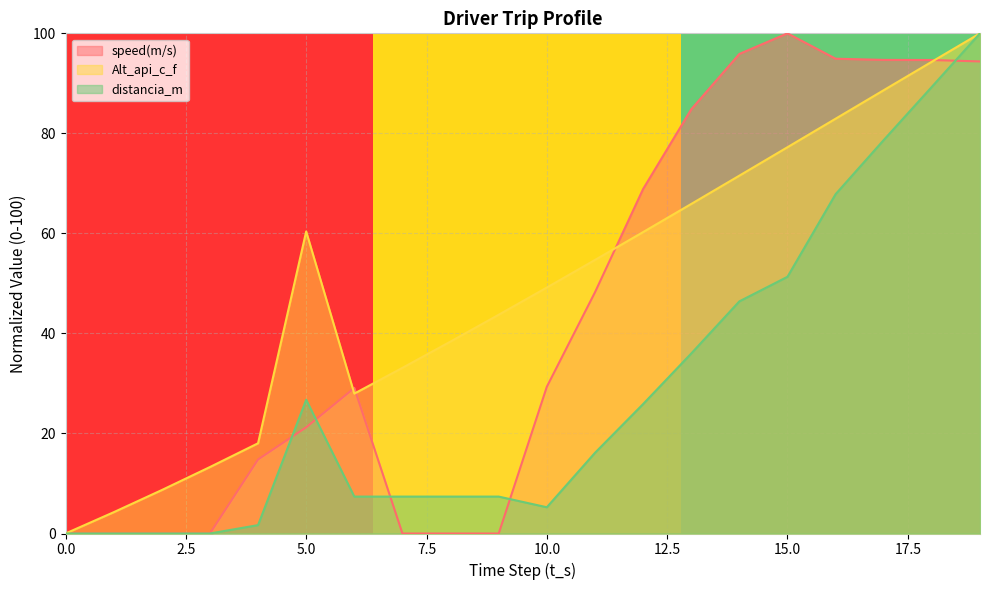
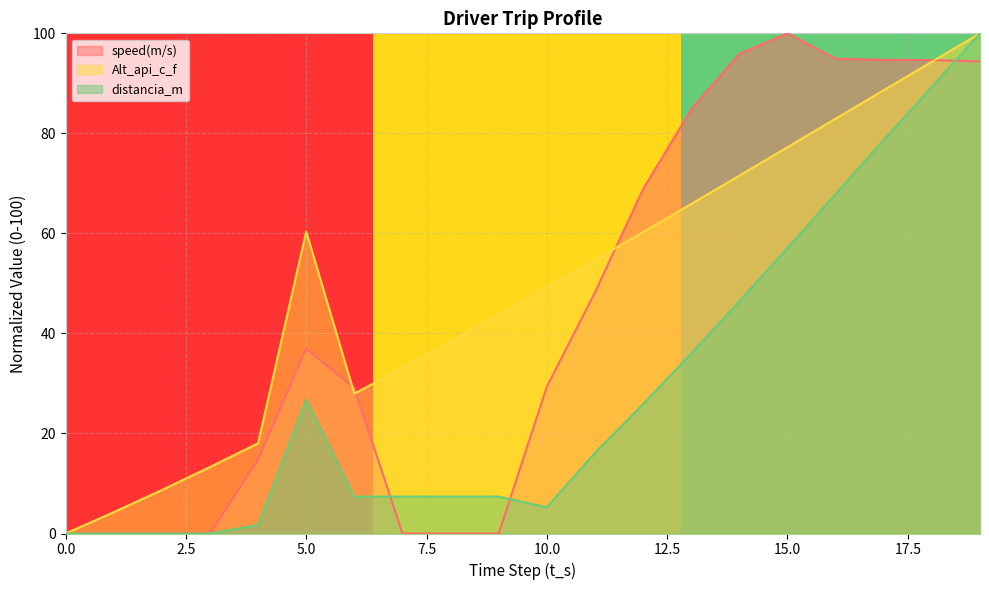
speed(m/s), 5.0: 21 -> 37
distancia_m, 15.0: 51 -> 57
